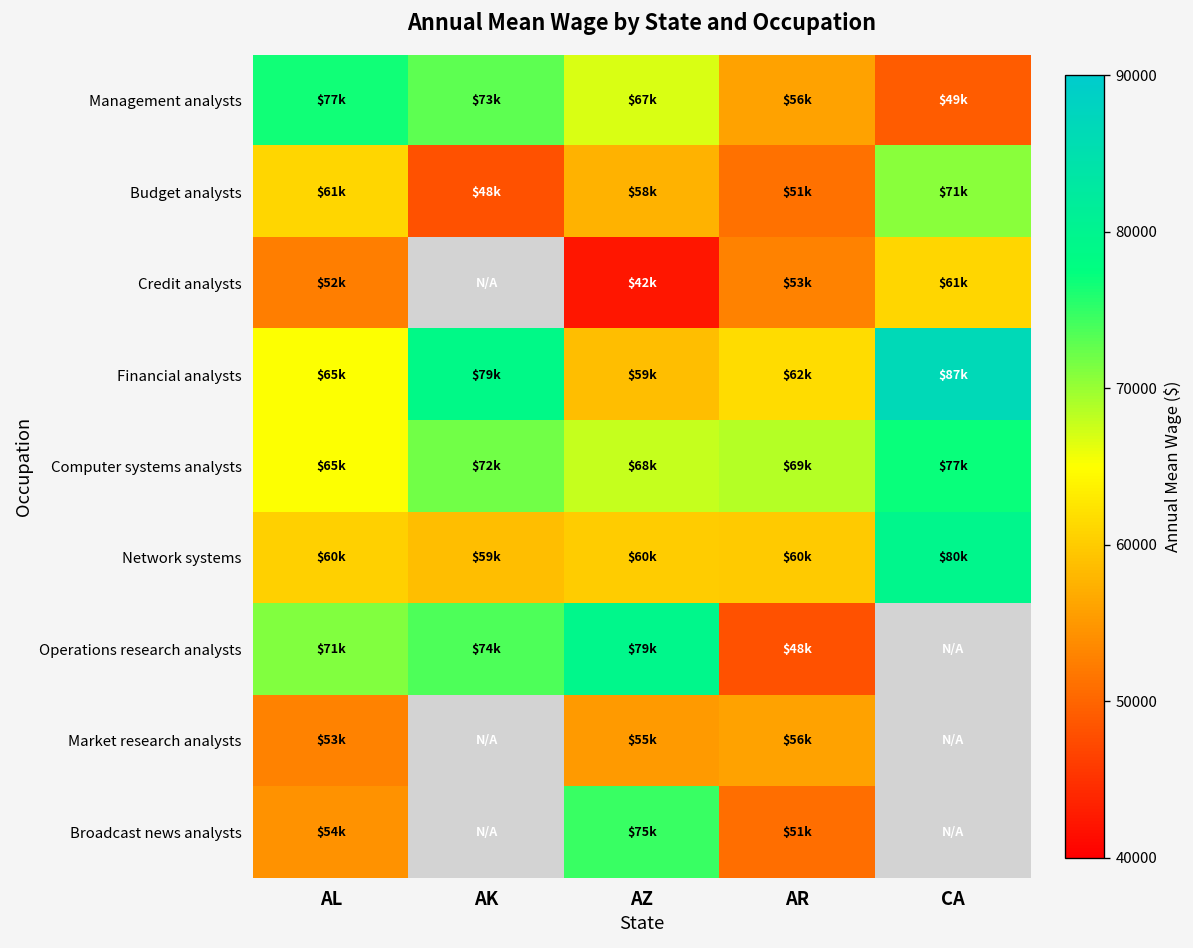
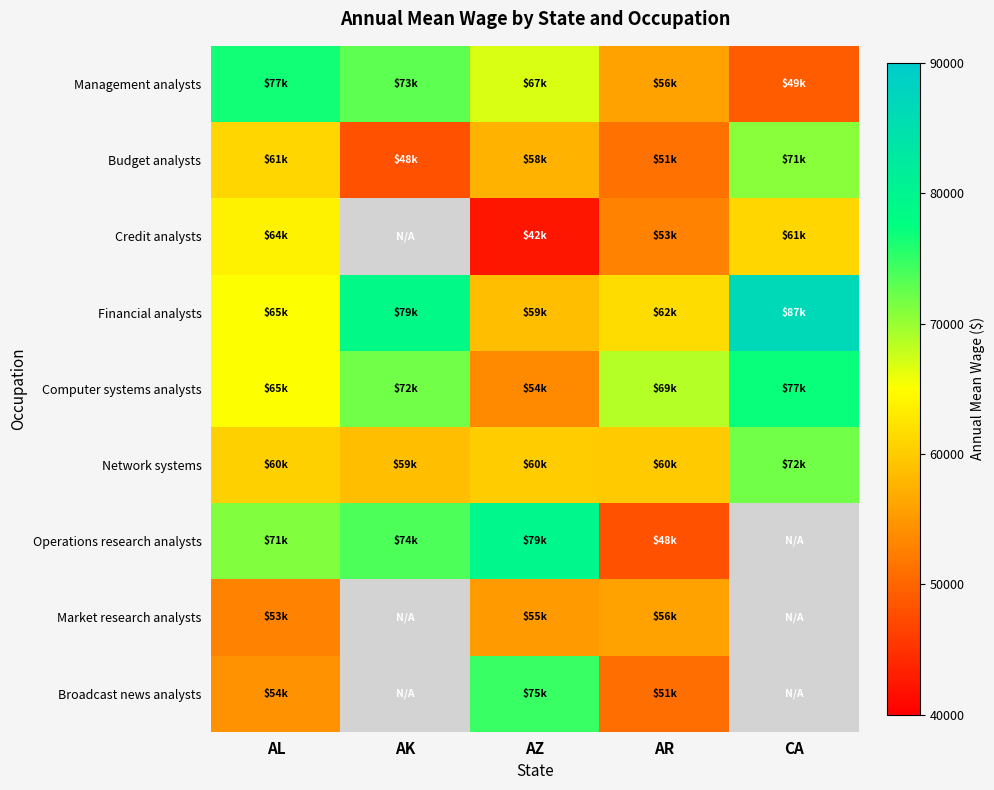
Credit analysts, AL: $52k -> $64k
Computer systems analysts, AZ: $68k -> $54k
Network systems, CA: $80k -> $72k
